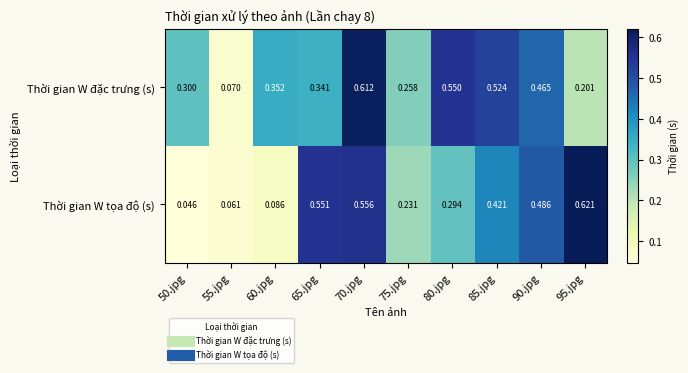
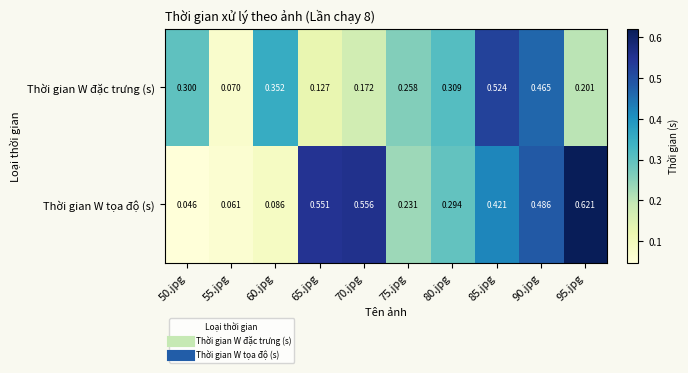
Thời gian W đặc trưng (s), 65.jpg: 0.341 -> 0.127
Thời gian W đặc trưng (s), 70.jpg: 0.612 -> 0.172
Thời gian W đặc trưng (s), 80.jpg: 0.550 -> 0.309
